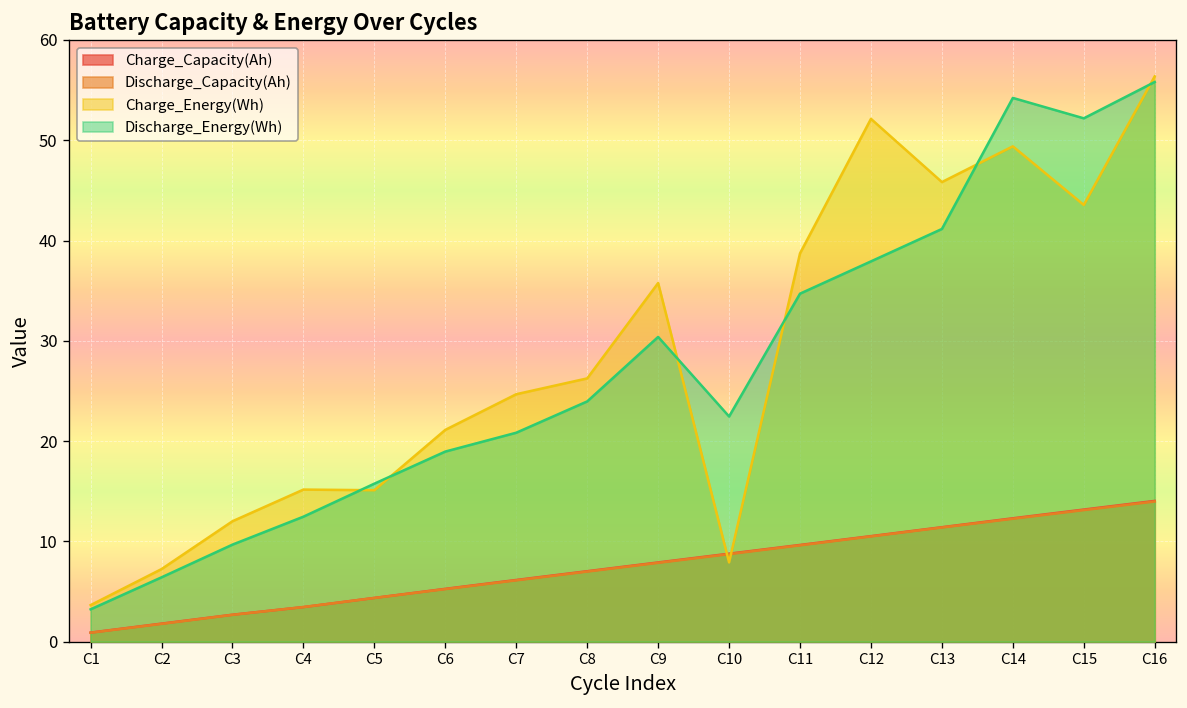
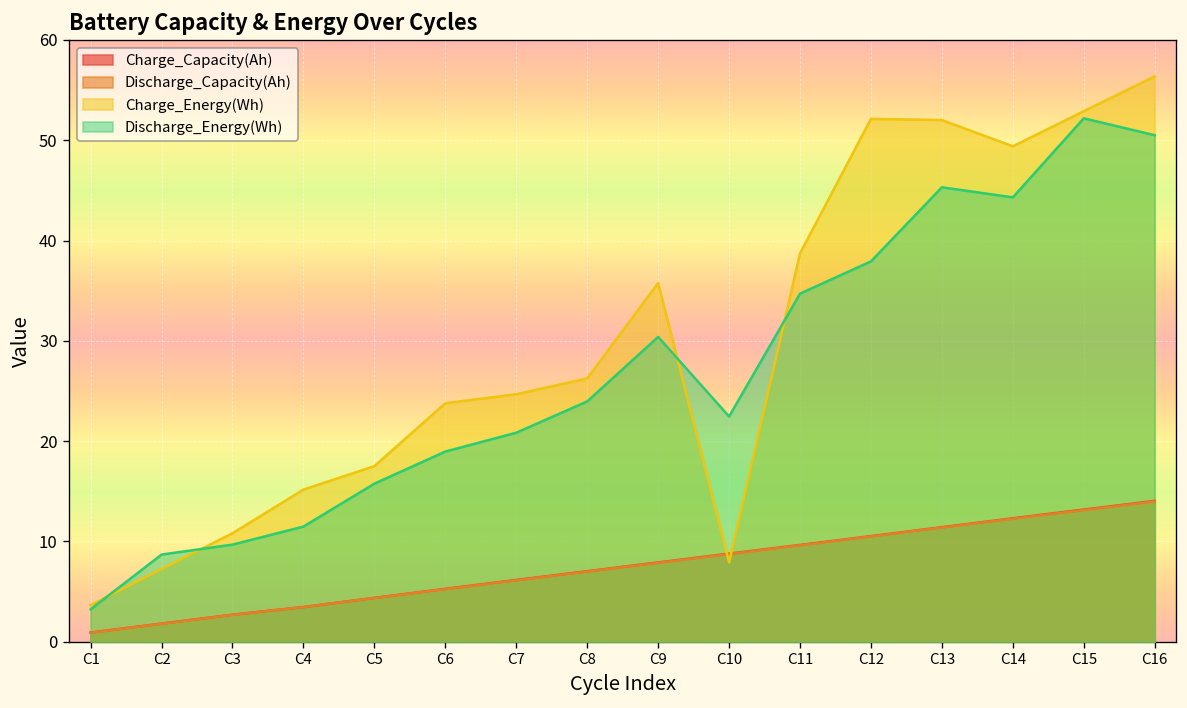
Discharge_Energy(Wh), C2: 6 -> 9
Charge_Energy(Wh), C3: 12 -> 11
Discharge_Energy(Wh), C4: 12 -> 11
Charge_Energy(Wh), C5: 15 -> 18
Charge_Energy(Wh), C6: 21 -> 24
Charge_Energy(Wh), C13: 46 -> 52
Discharge_Energy(Wh), C13: 41 -> 45
Discharge_Energy(Wh), C14: 54 -> 44
Charge_Energy(Wh), C15: 44 -> 53
Discharge_Energy(Wh), C16: 56 -> 51
